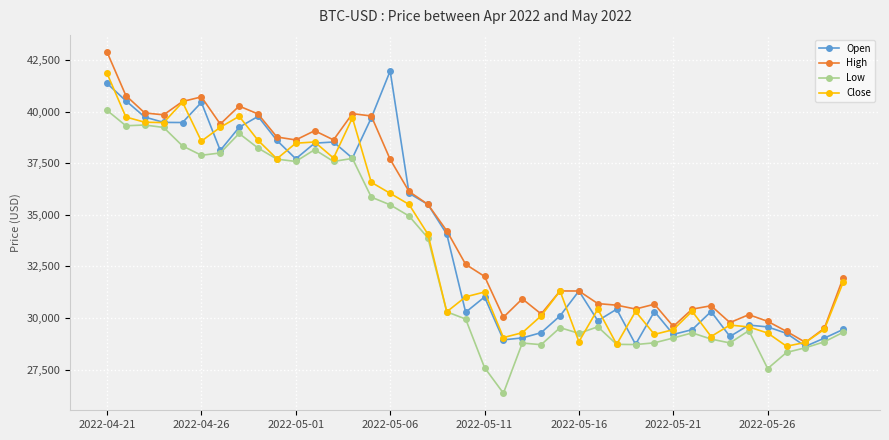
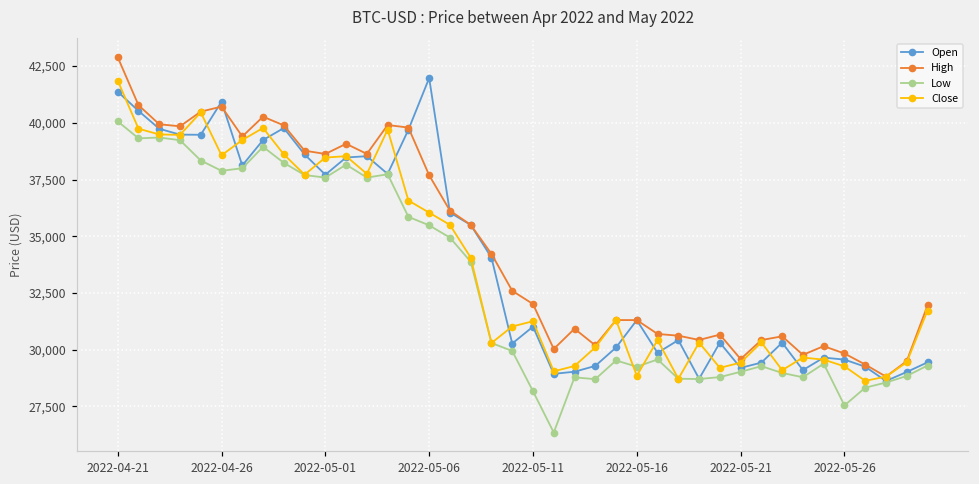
Open, 2022-04-26: 40,400 -> 40,900
Low, 2022-05-11: 27,600 -> 28,200
